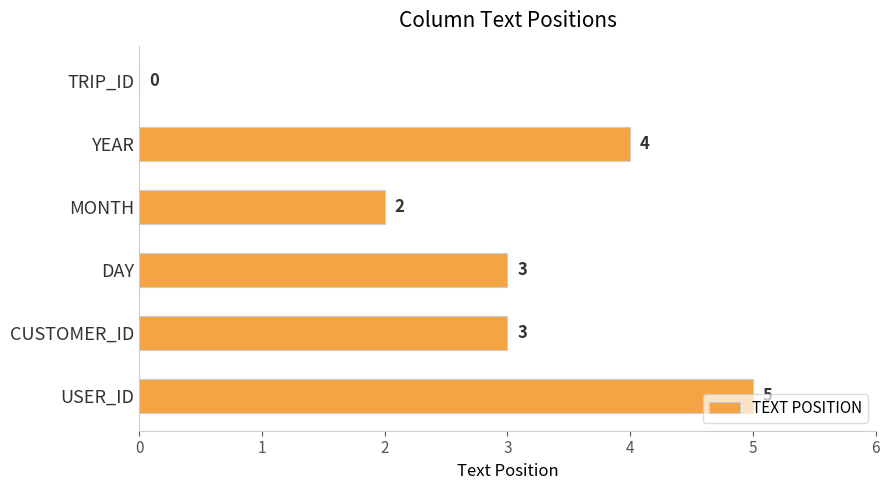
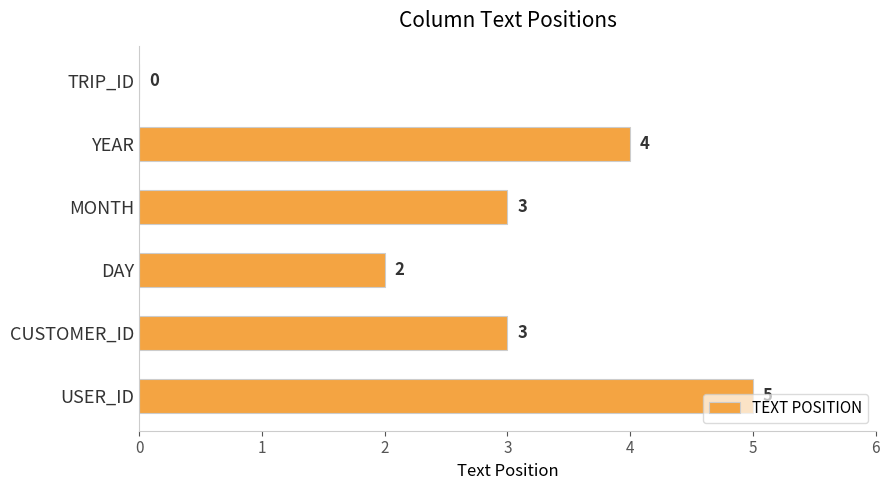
MONTH: 2 -> 3
DAY: 3 -> 2
